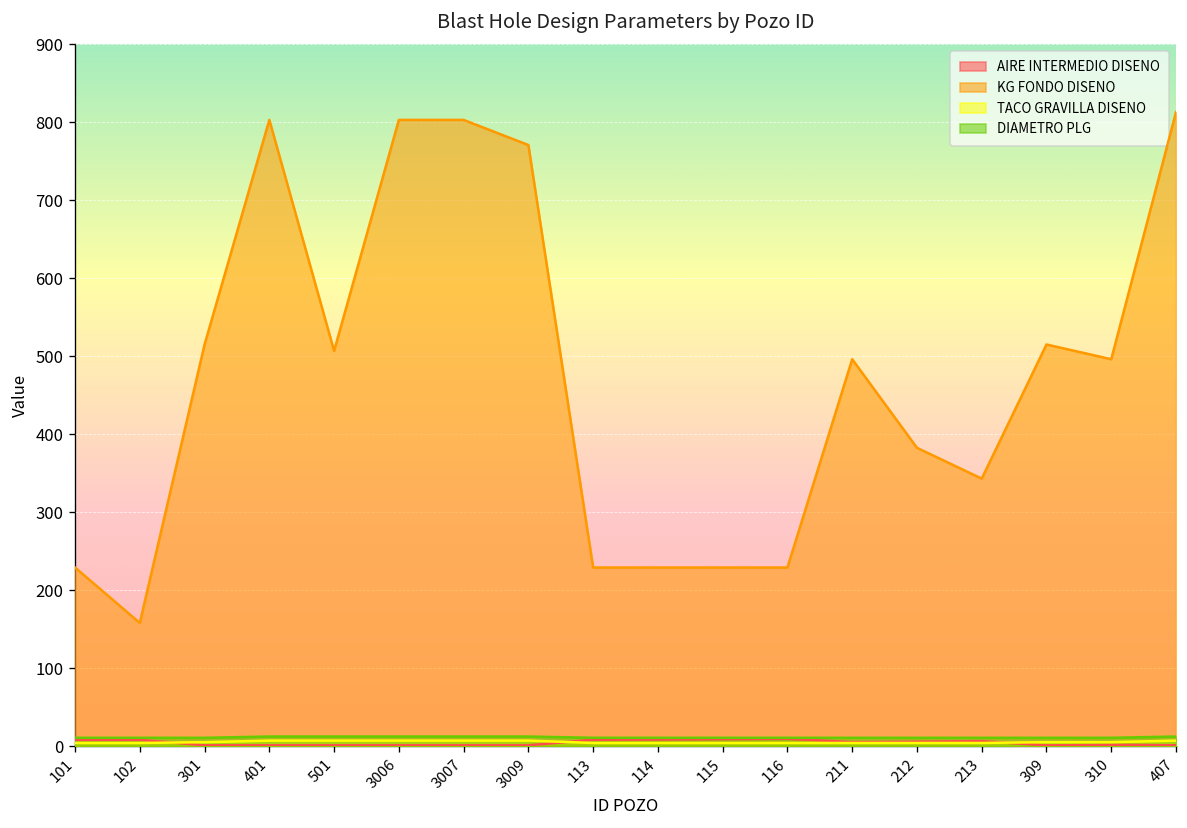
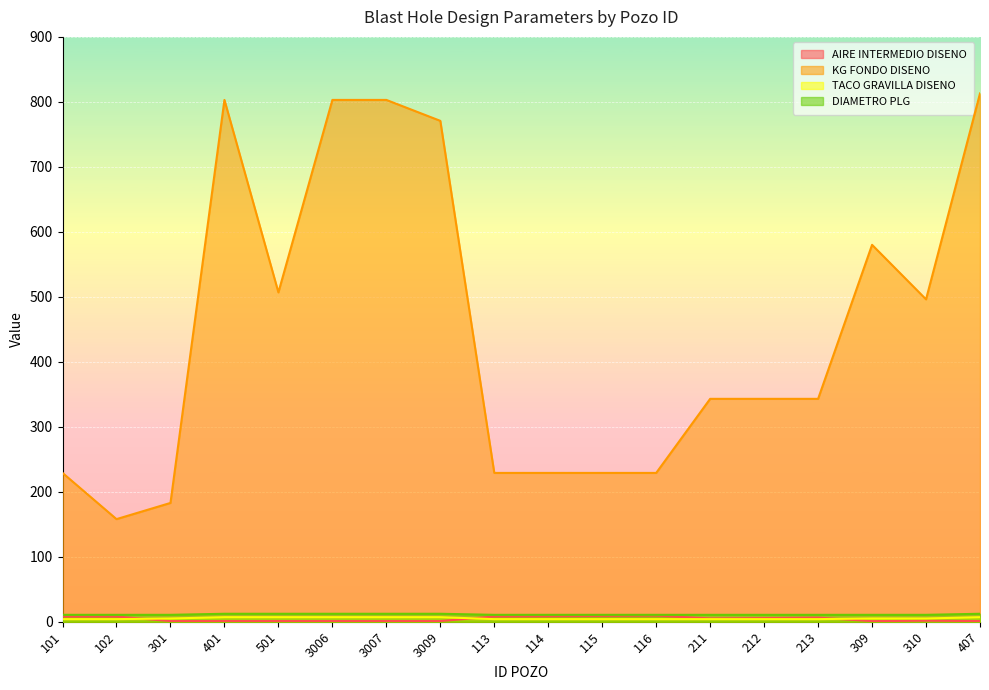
KG FONDO DISENO, 301: 520 -> 180
KG FONDO DISENO, 211: 500 -> 340
KG FONDO DISENO, 212: 380 -> 340
KG FONDO DISENO, 309: 520 -> 580
